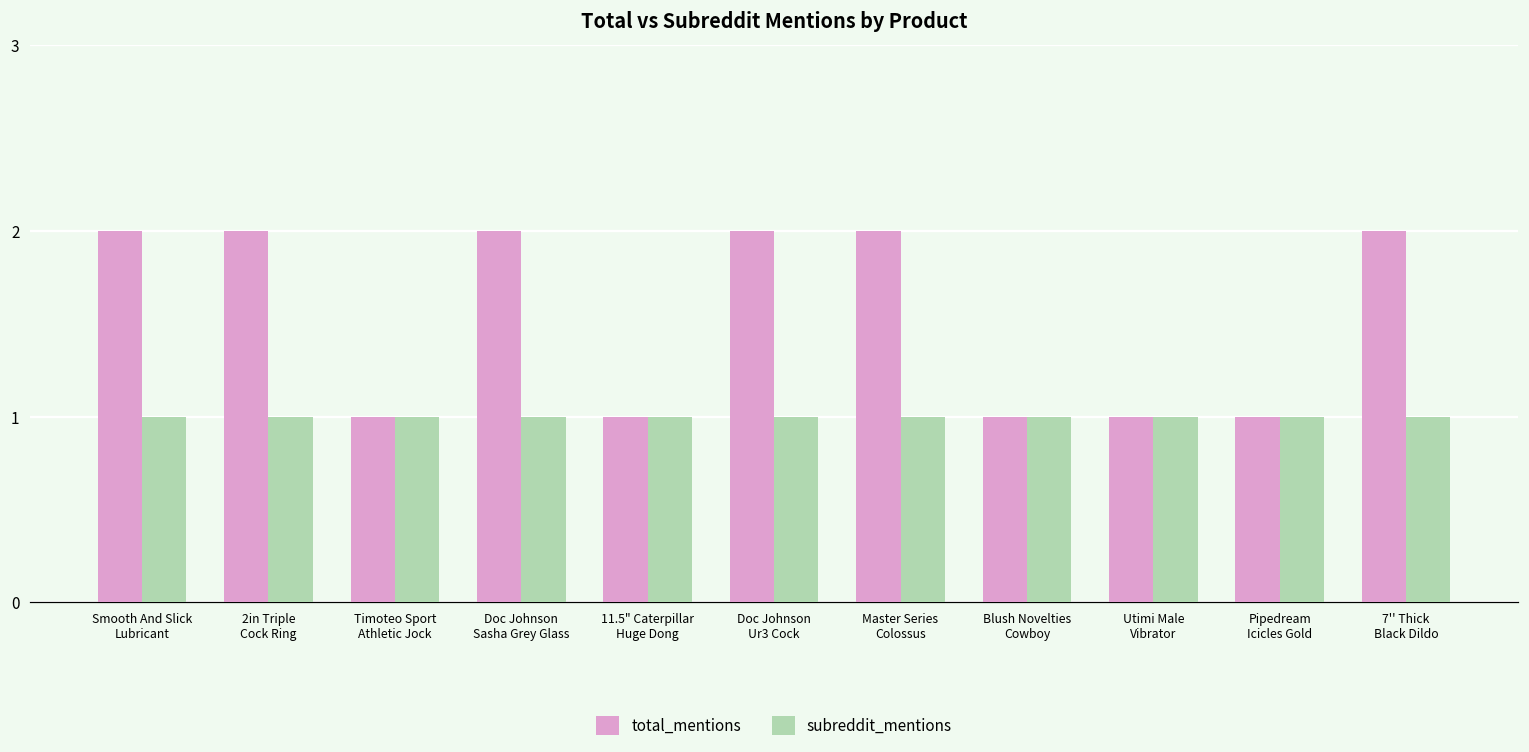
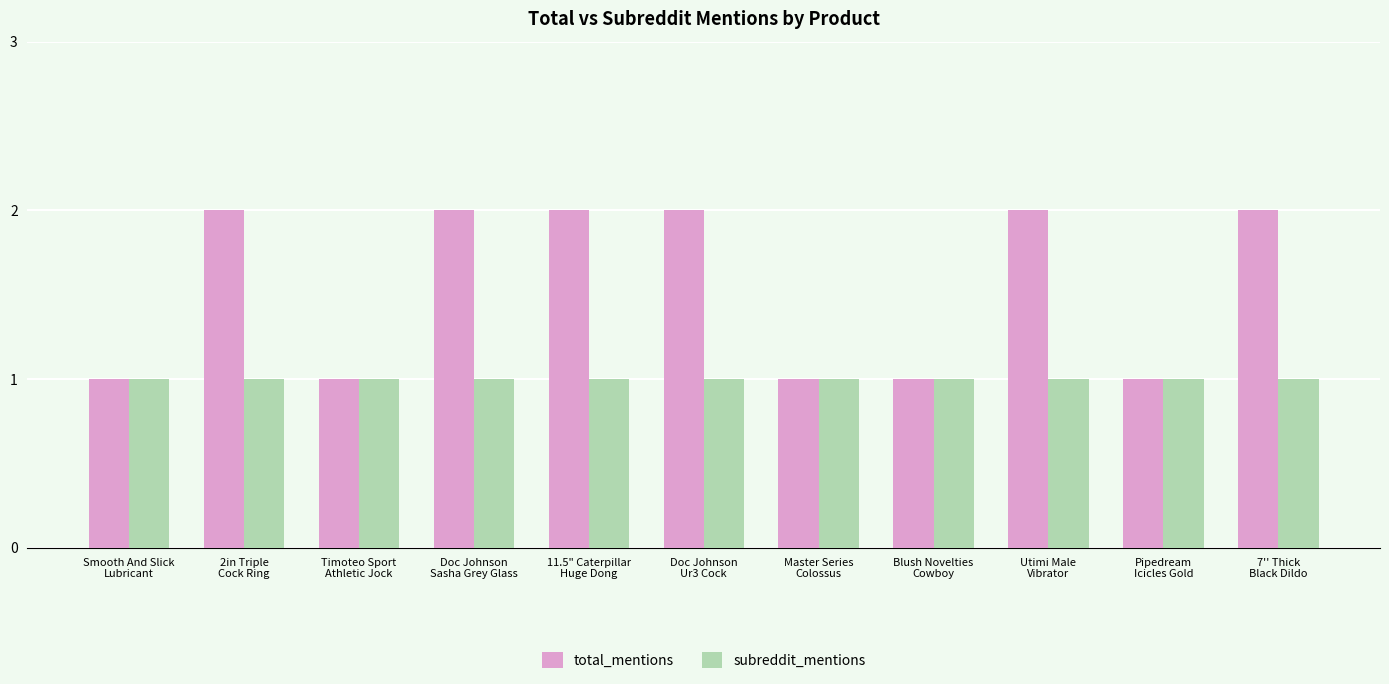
total_mentions, Smooth And Slick Lubricant: 2 -> 1
total_mentions, 11.5" Caterpillar Huge Dong: 1 -> 2
total_mentions, Master Series Colossus: 2 -> 1
total_mentions, Utimi Male Vibrator: 1 -> 2
